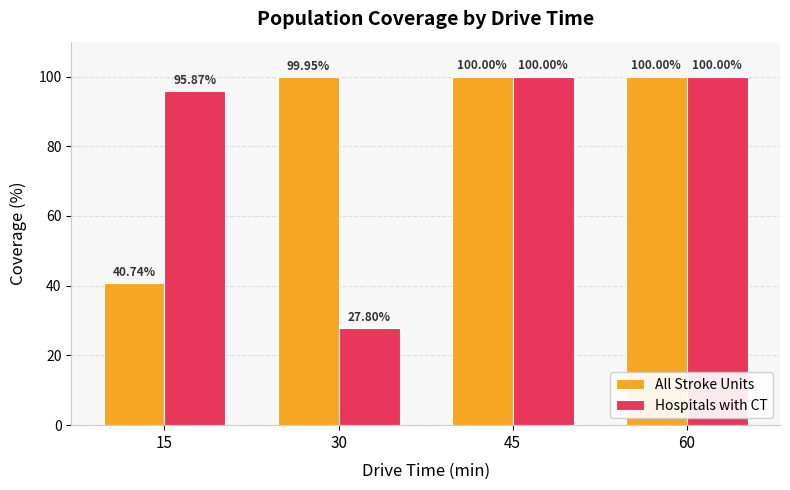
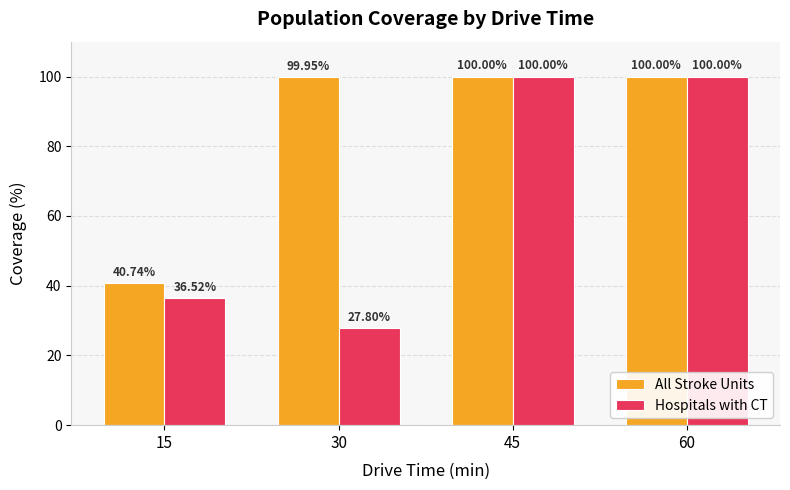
Hospitals with CT, 15: 95.87% -> 36.52%
